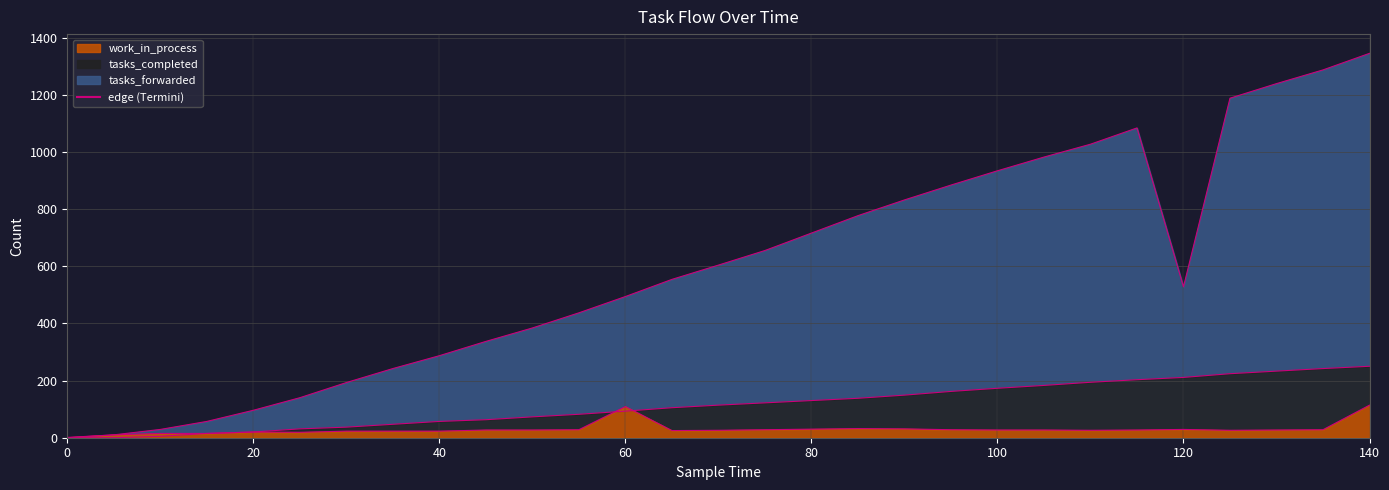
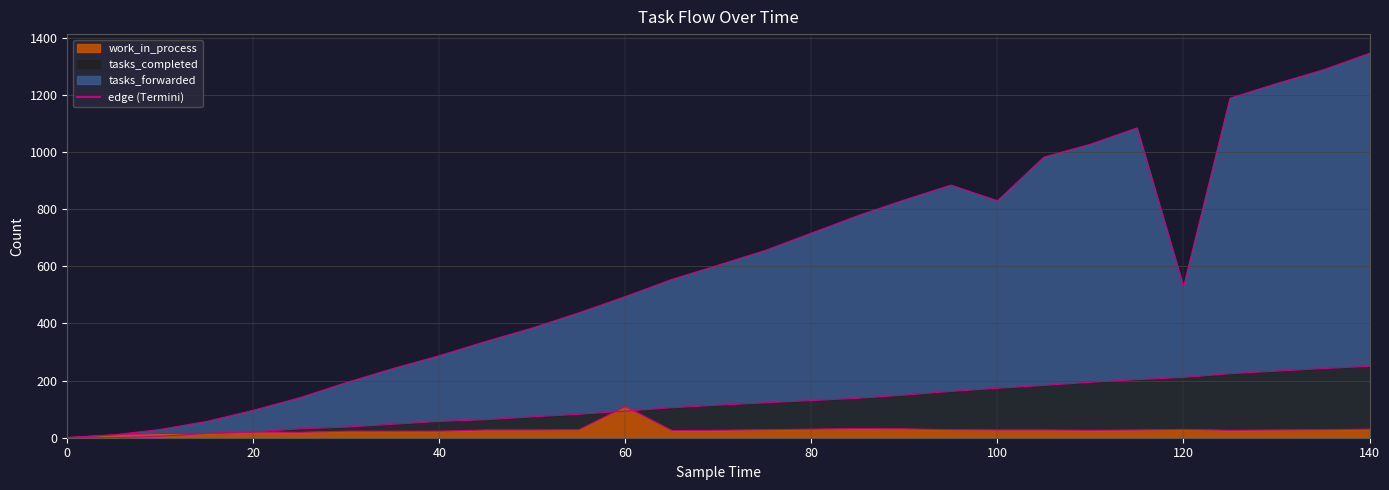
tasks_forwarded, 100: 930 -> 830
work_in_process, 140: 110 -> 30
